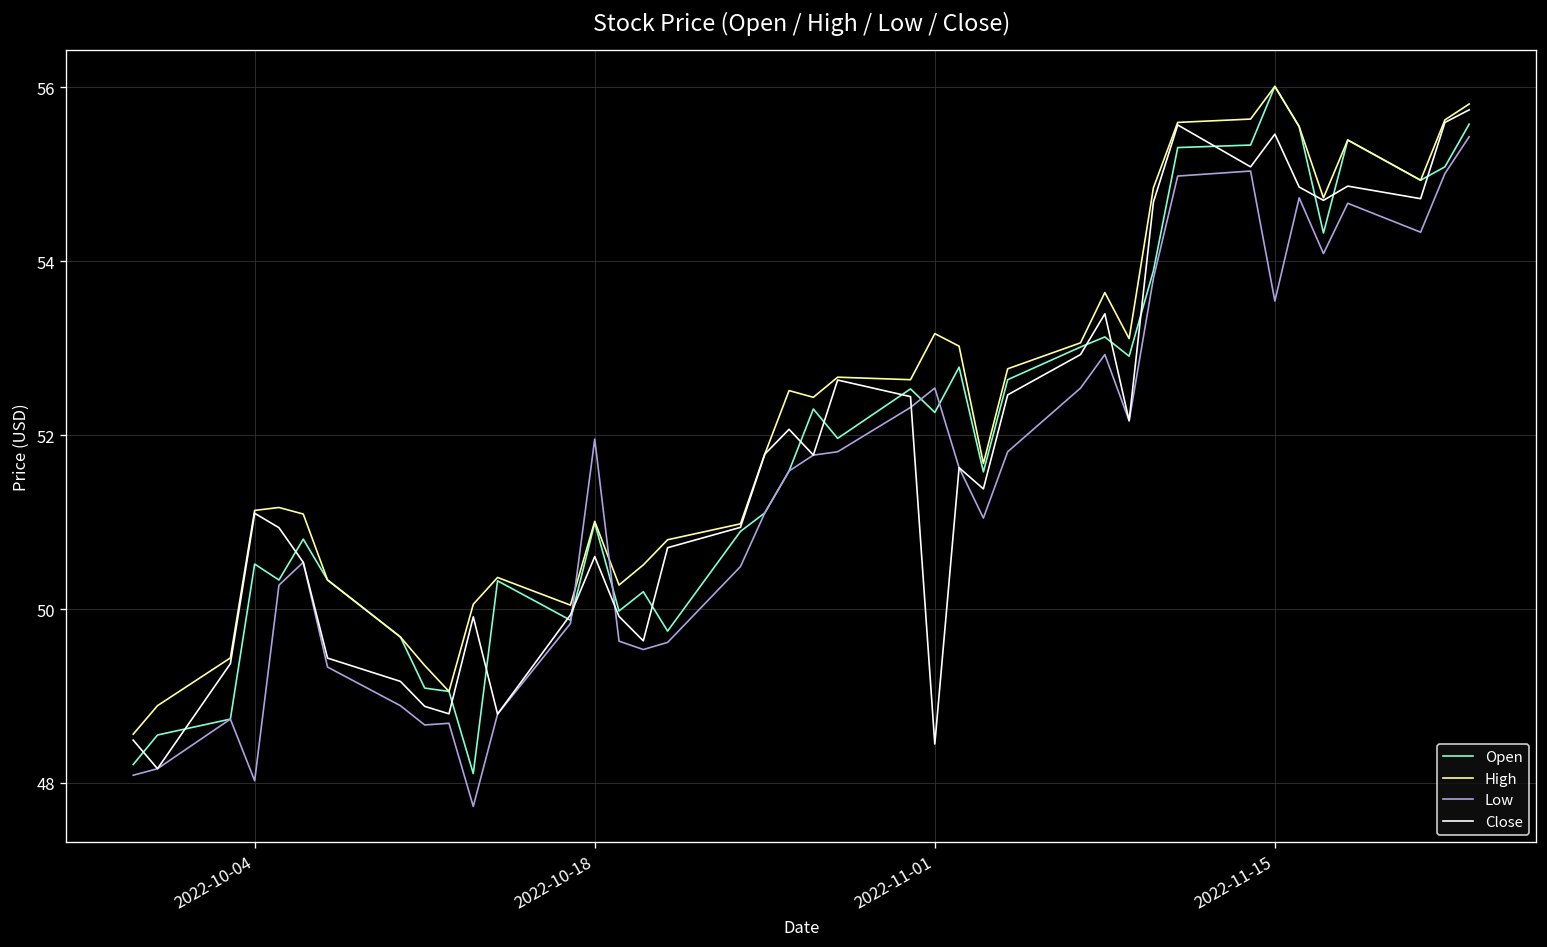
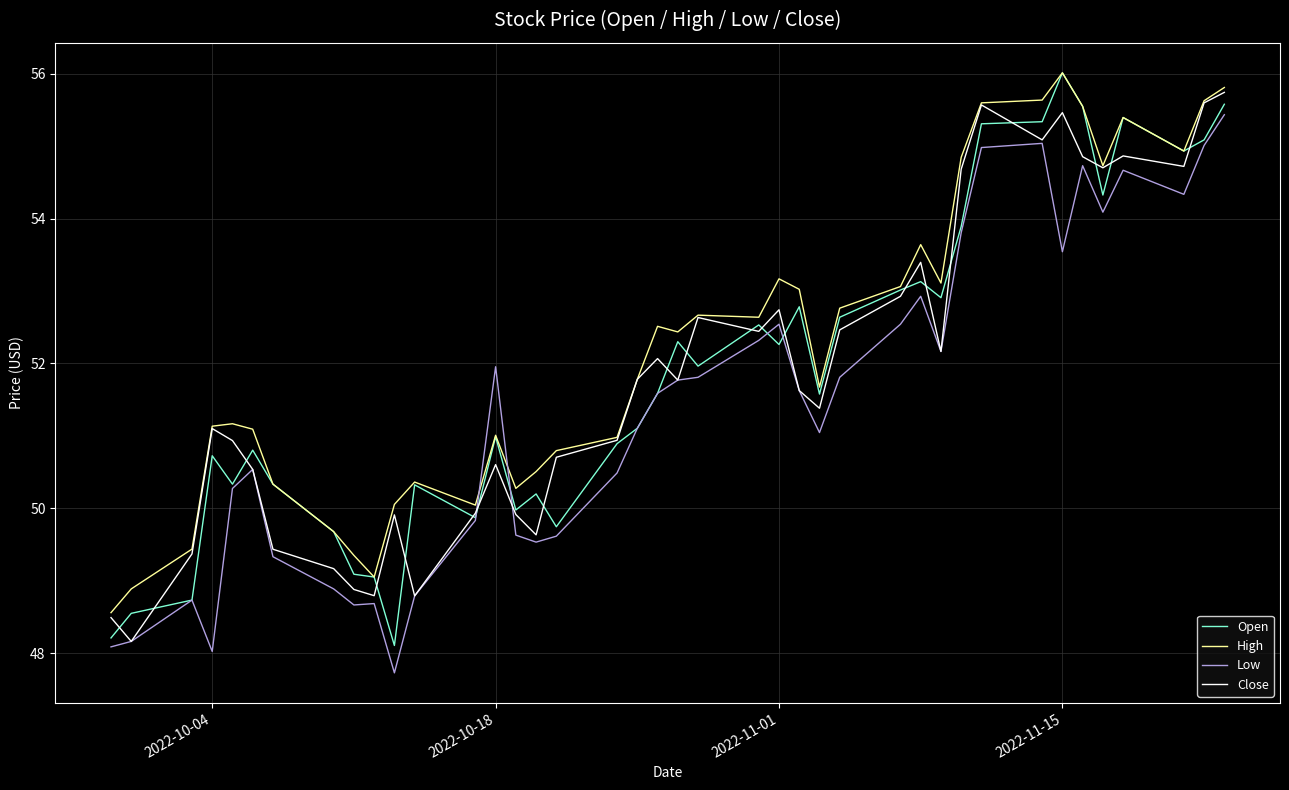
Open, 2022-10-04: 50.5 -> 50.7
Close, 2022-11-01: 48.4 -> 52.7
